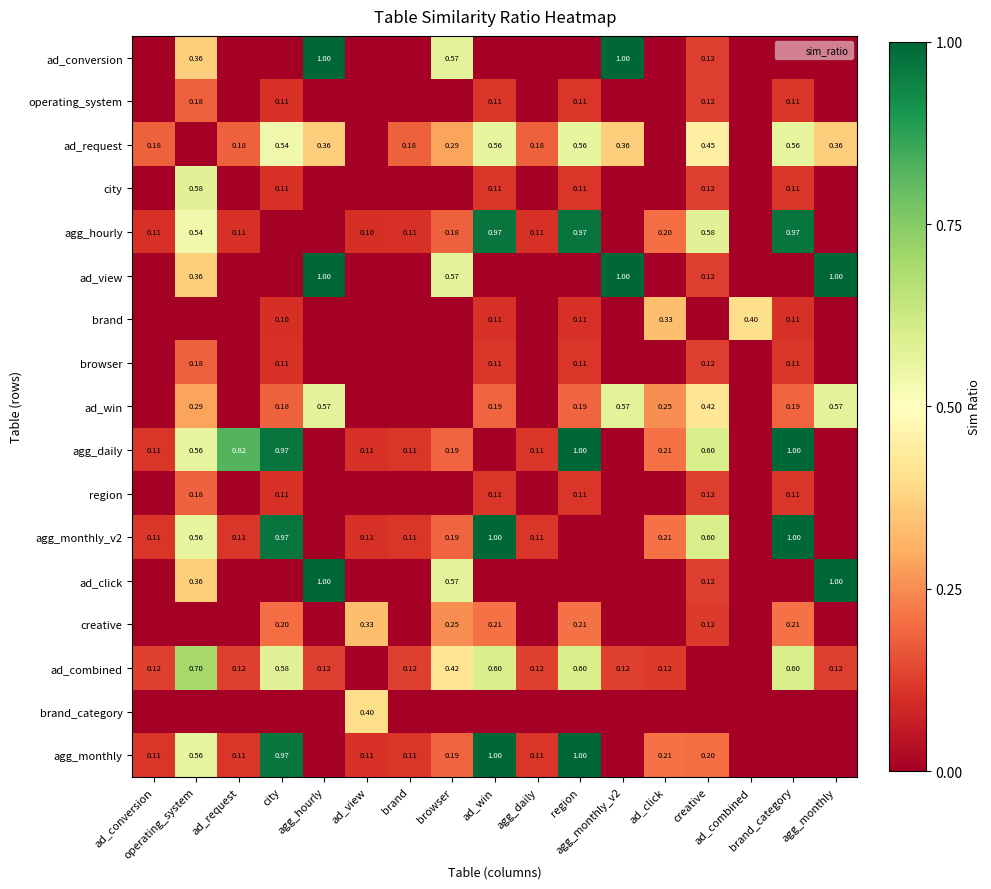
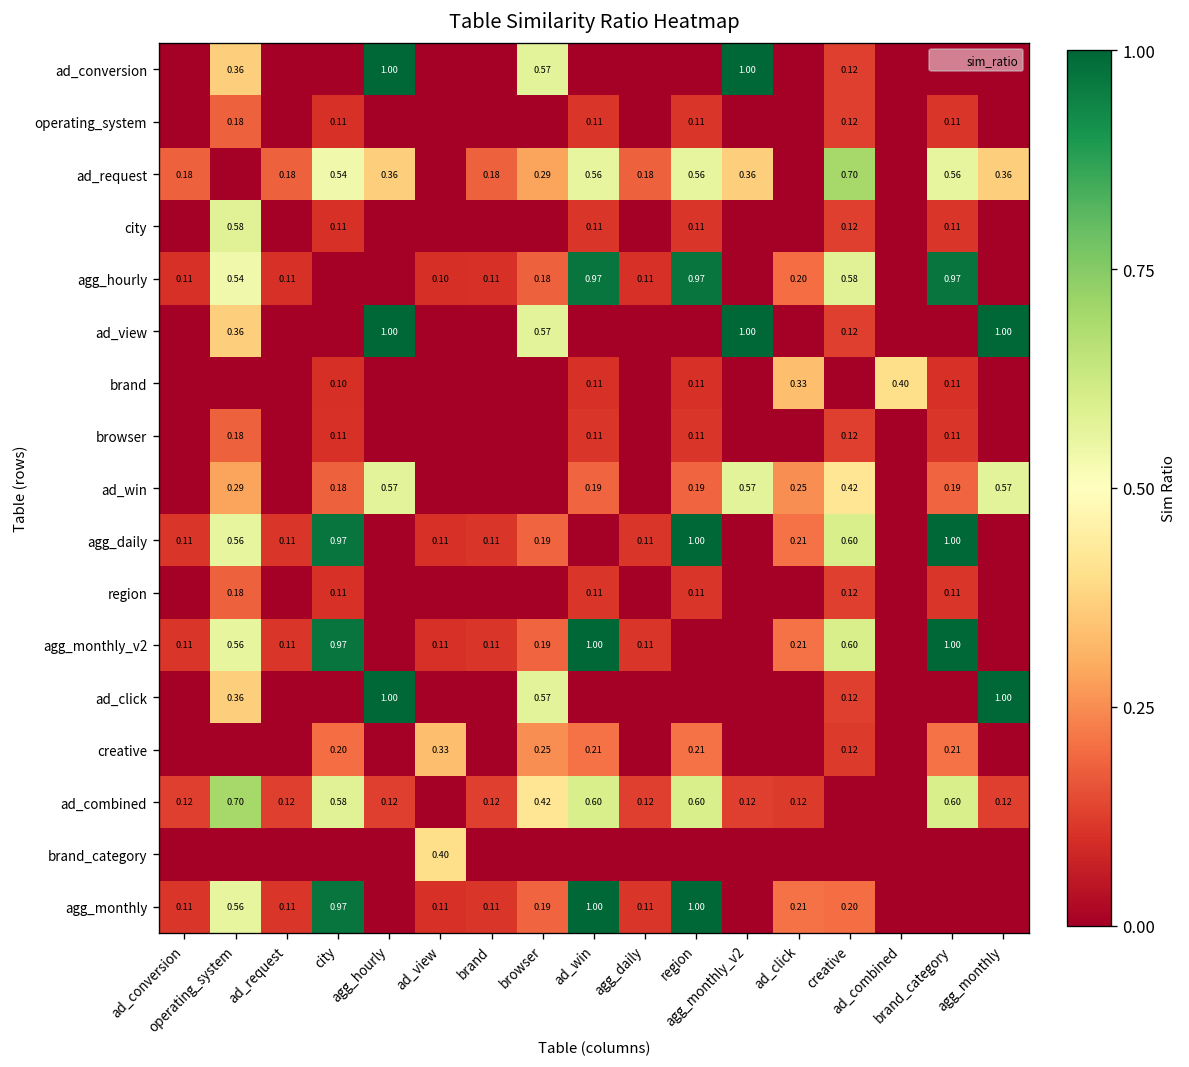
ad_request, creative: 0.45 -> 0.70
agg_daily, ad_request: 0.82 -> 0.11
